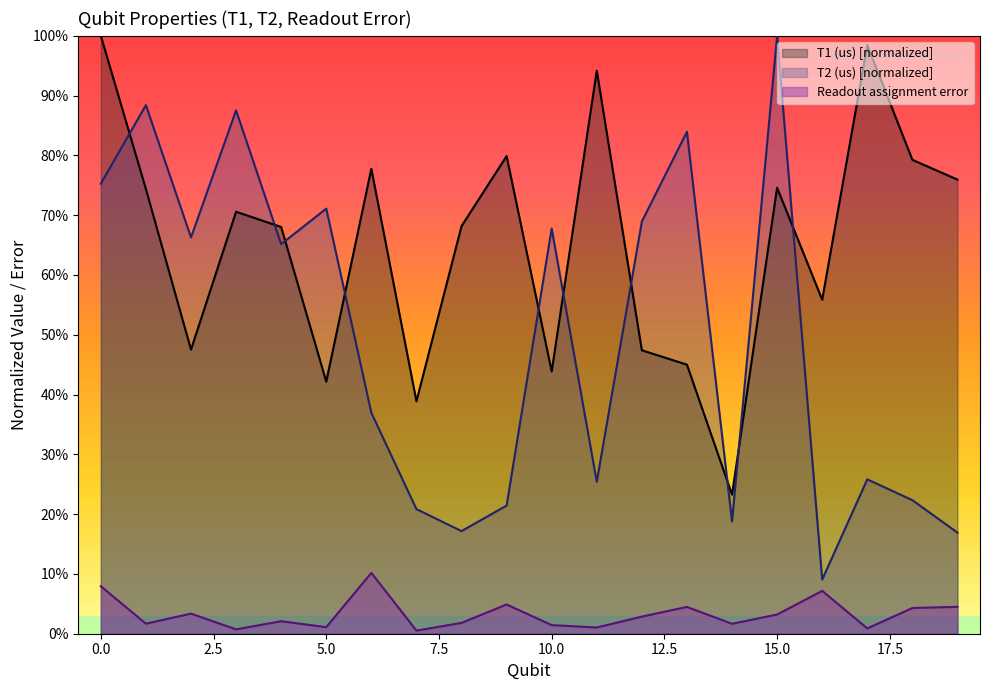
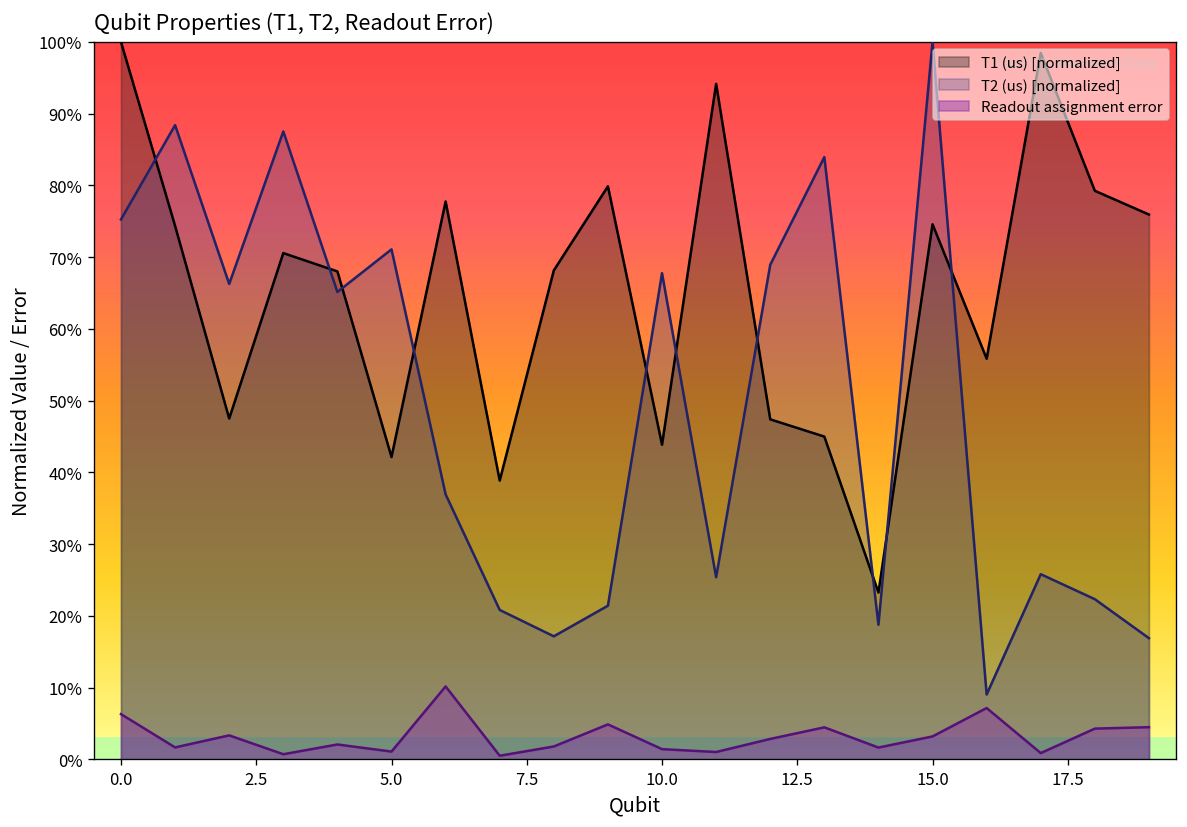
Readout assignment error, 0.0: 8% -> 6%
